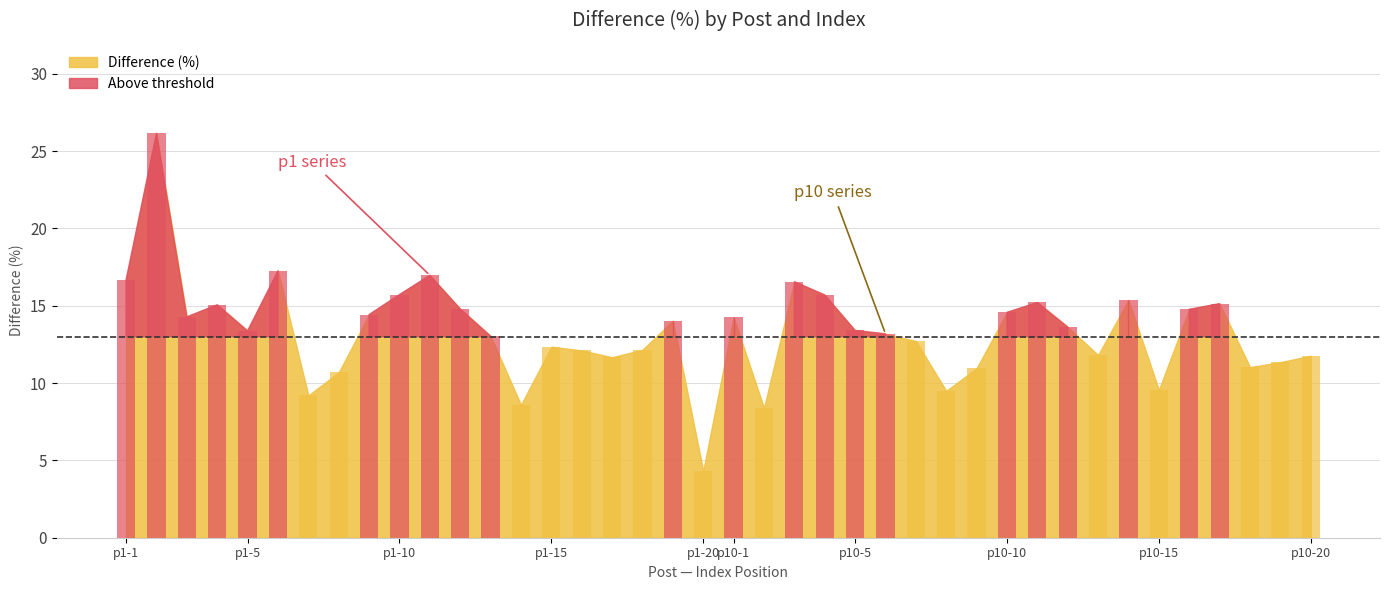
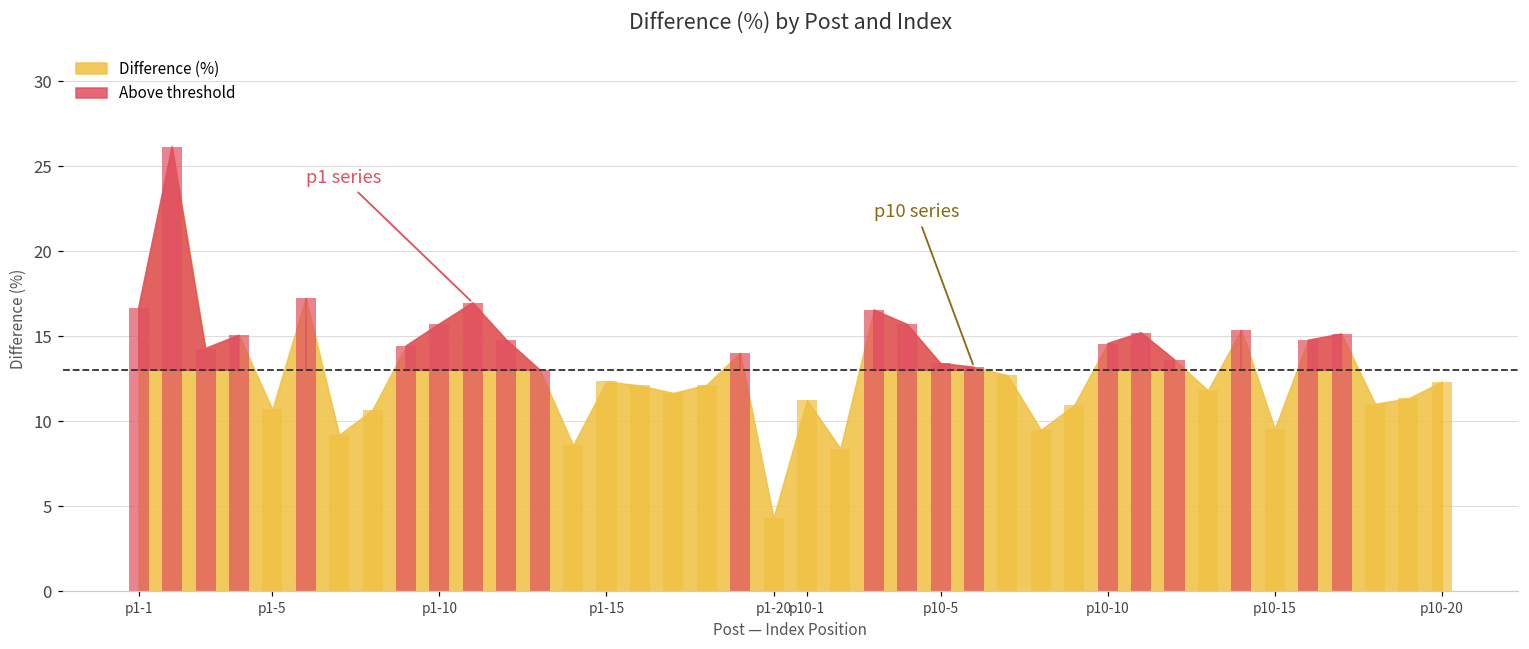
p1-5: 13.4 -> 10.7
p10-1: 14.3 -> 11.3
p10-20: 11.8 -> 12.3
